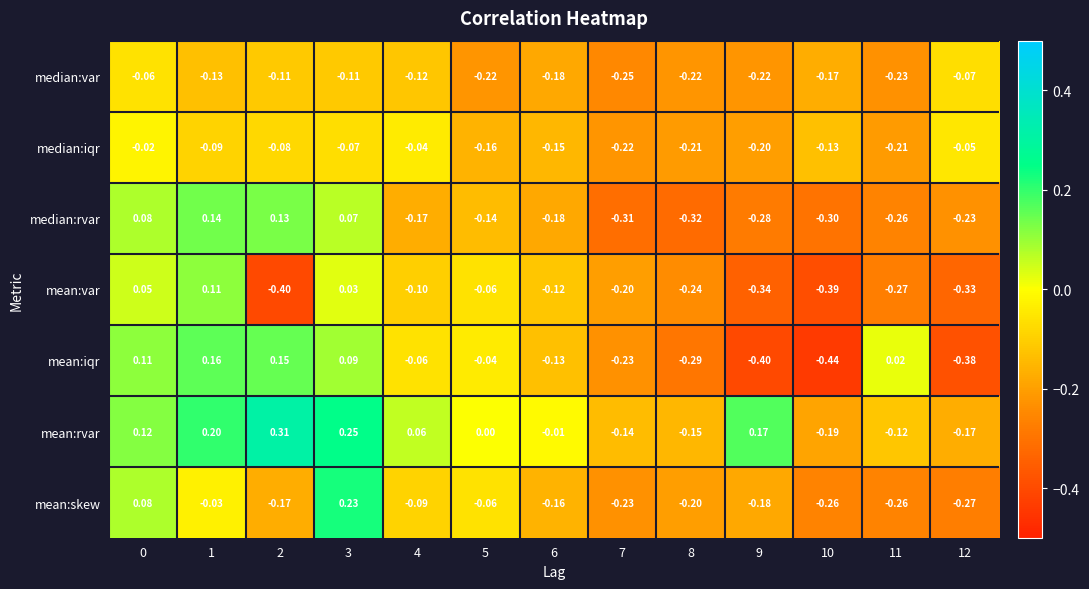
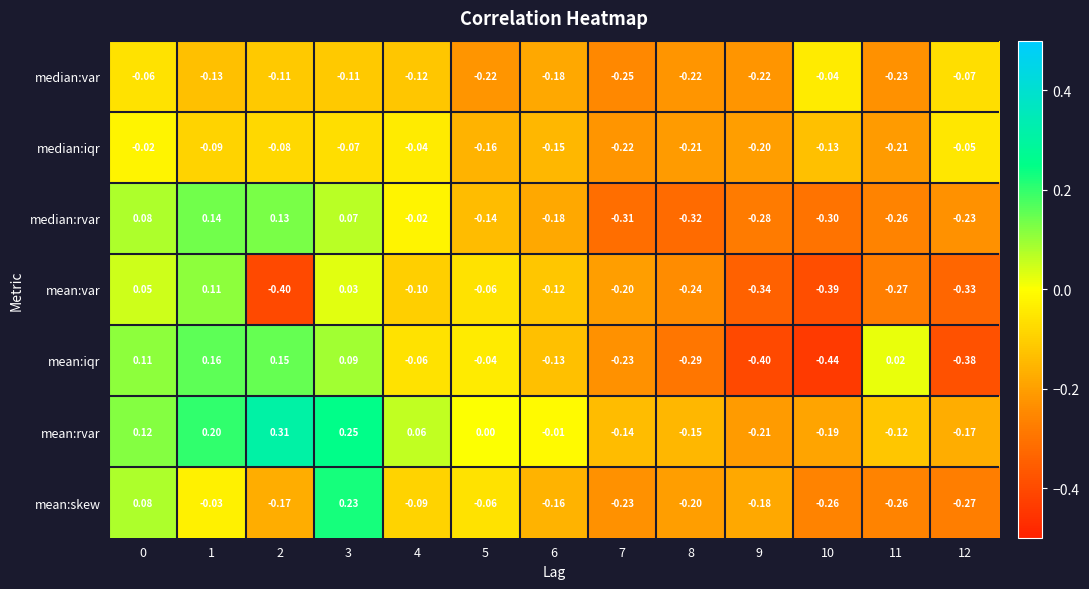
median:var, 10: -0.17 -> -0.04
median:rvar, 4: -0.17 -> -0.02
mean:rvar, 9: 0.17 -> -0.21
